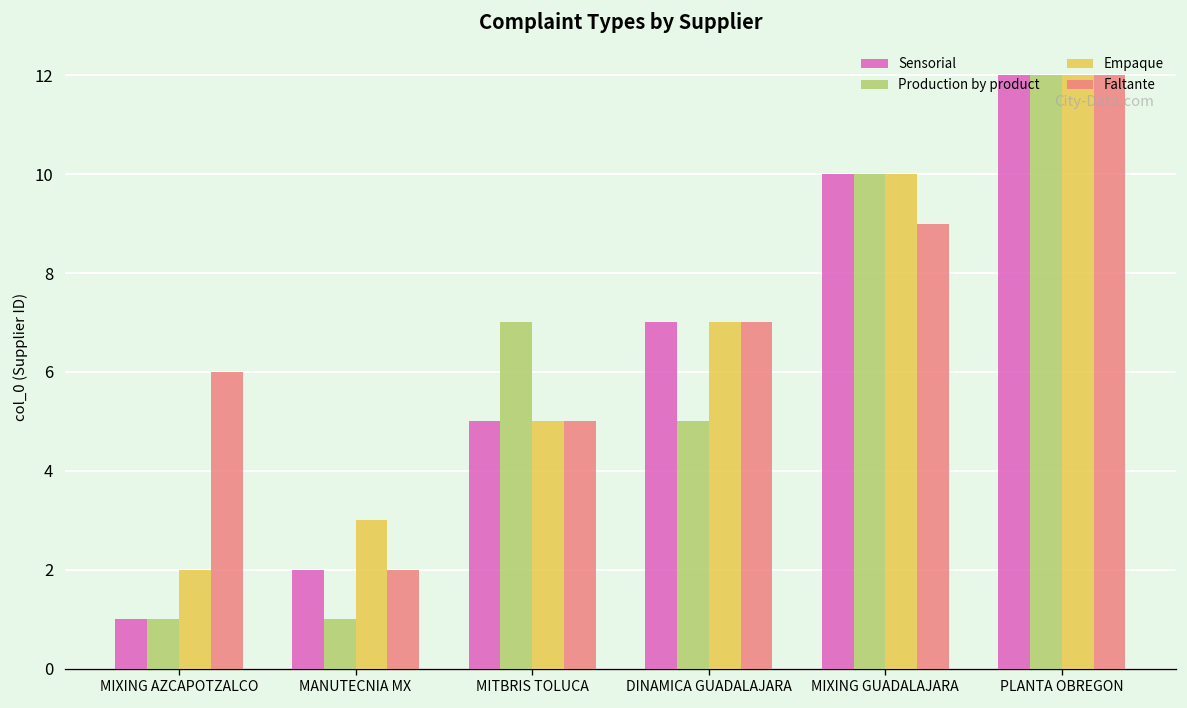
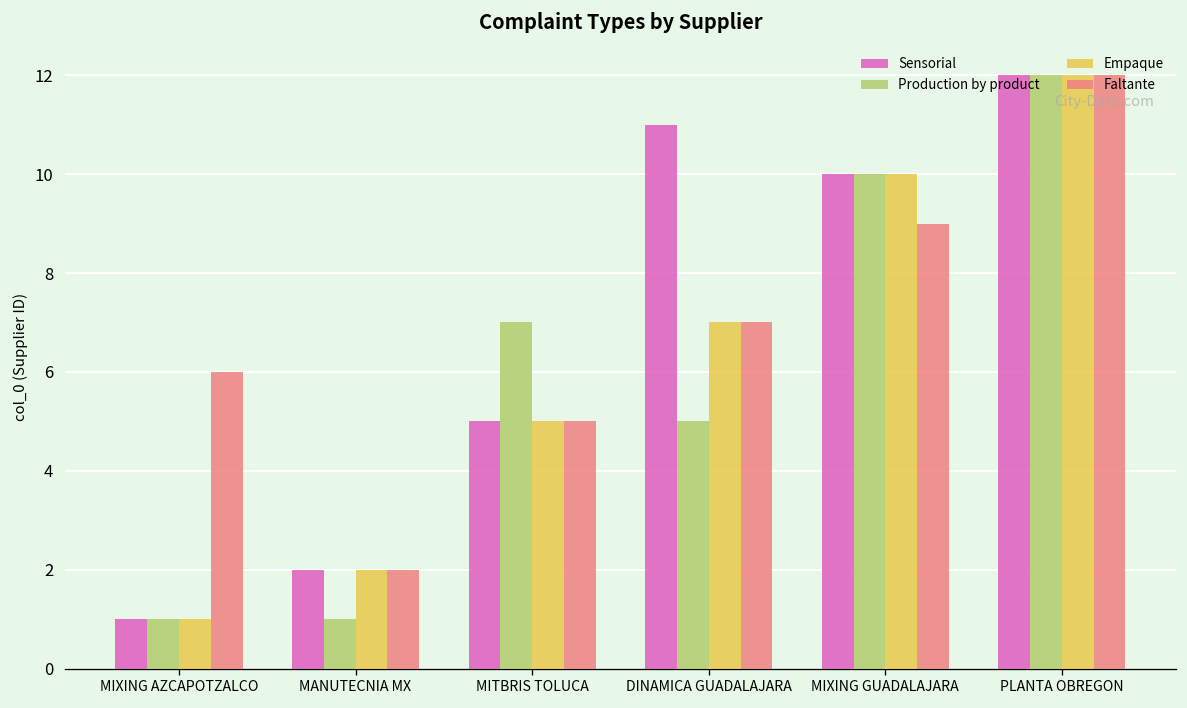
Empaque, MIXING AZCAPOTZALCO: 2 -> 1
Empaque, MANUTECNIA MX: 3 -> 2
Sensorial, DINAMICA GUADALAJARA: 7 -> 11
